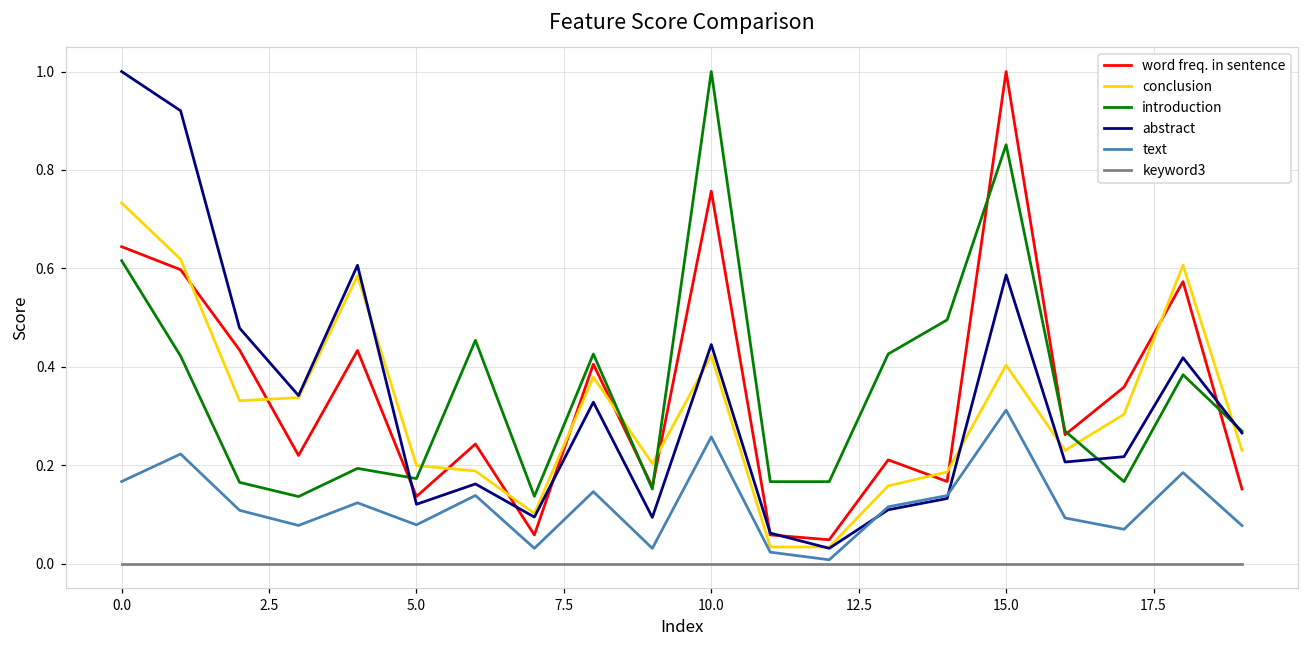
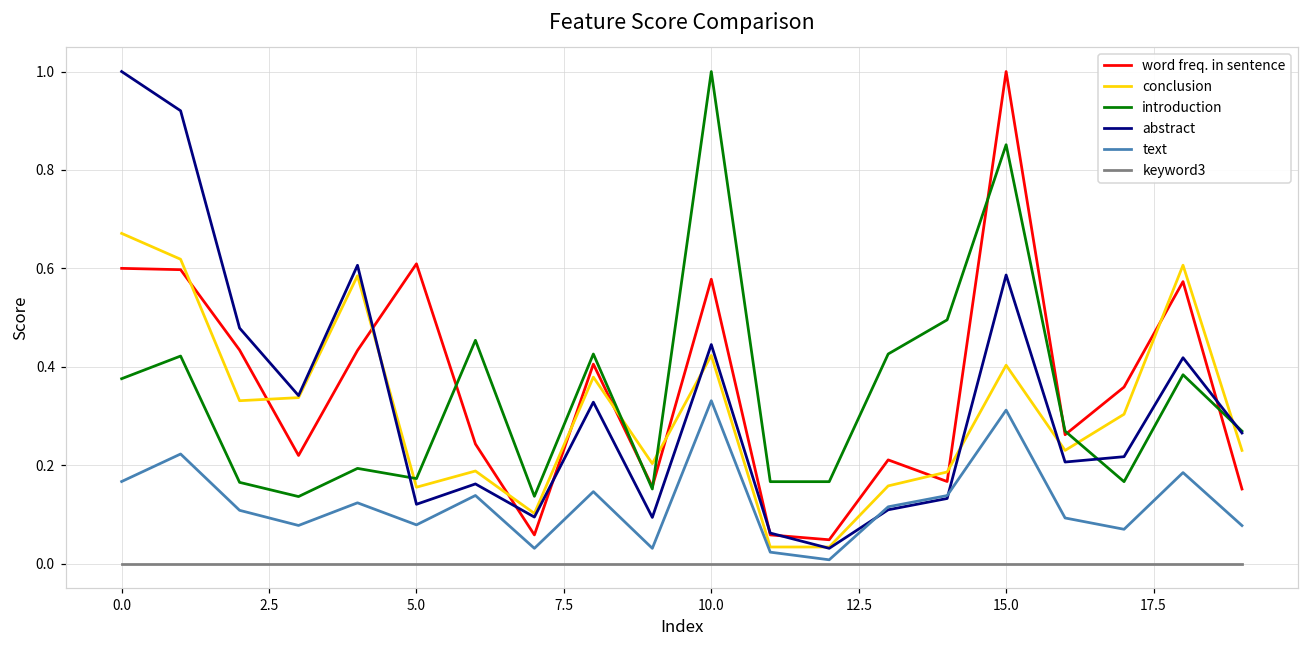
word freq. in sentence, 0.0: 0.64 -> 0.60
conclusion, 0.0: 0.73 -> 0.67
introduction, 0.0: 0.62 -> 0.38
word freq. in sentence, 5.0: 0.14 -> 0.61
conclusion, 5.0: 0.20 -> 0.16
word freq. in sentence, 10.0: 0.76 -> 0.58
text, 10.0: 0.26 -> 0.33
